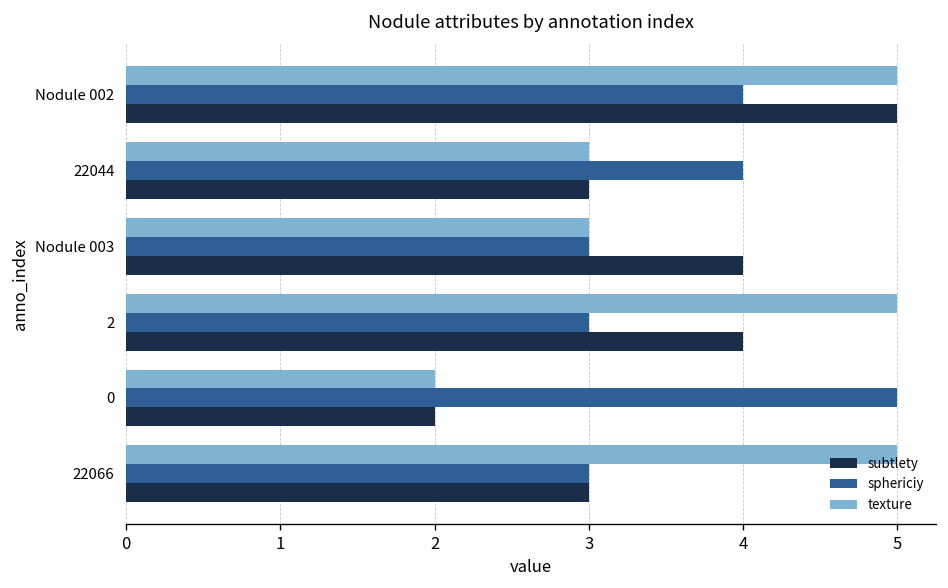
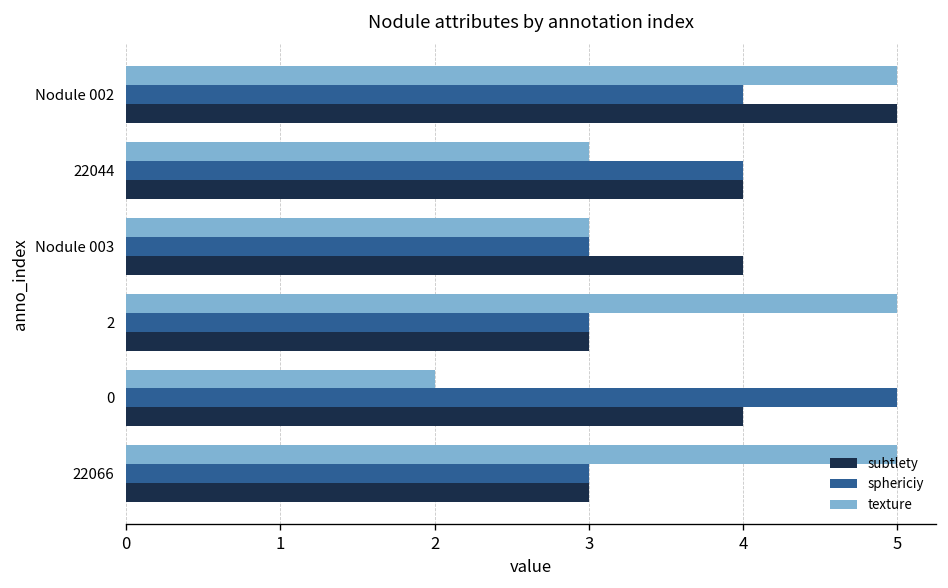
subtlety, 22044: 3 -> 4
subtlety, 2: 4 -> 3
subtlety, 0: 2 -> 4
